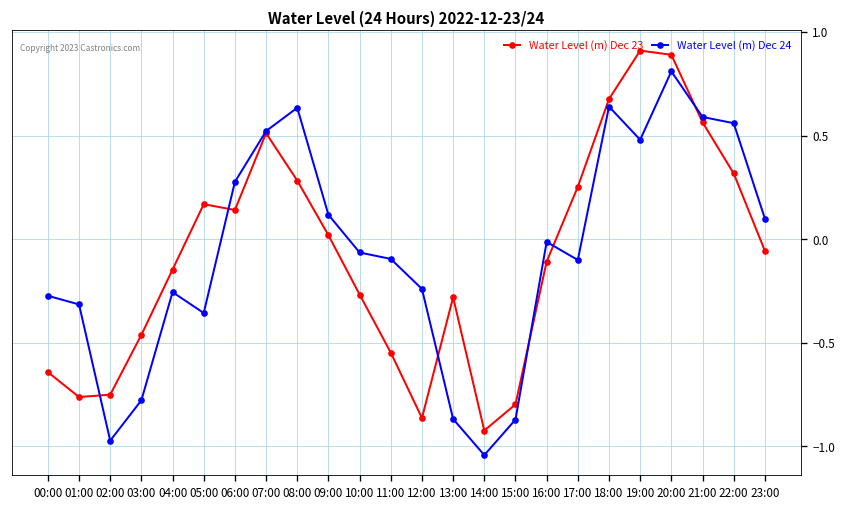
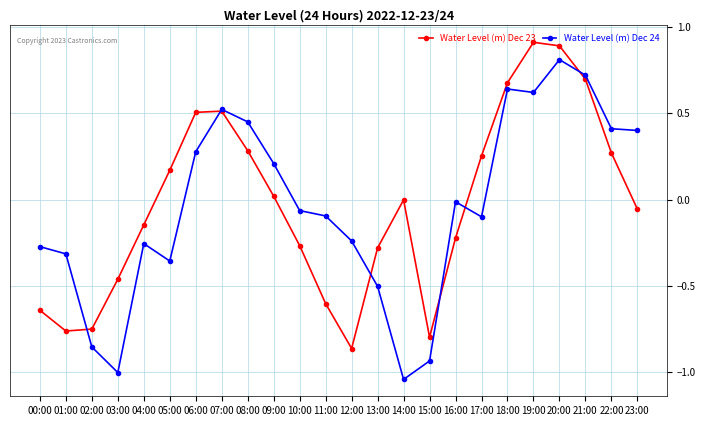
Water Level (m) Dec 24, 02:00: -0.97 -> -0.85
Water Level (m) Dec 24, 03:00: -0.78 -> -1.00
Water Level (m) Dec 23, 06:00: 0.14 -> 0.50
Water Level (m) Dec 24, 08:00: 0.63 -> 0.45
Water Level (m) Dec 24, 09:00: 0.12 -> 0.21
Water Level (m) Dec 23, 11:00: -0.55 -> -0.60
Water Level (m) Dec 24, 13:00: -0.87 -> -0.50
Water Level (m) Dec 23, 14:00: -0.92 -> 0.00
Water Level (m) Dec 24, 15:00: -0.87 -> -0.93
Water Level (m) Dec 23, 16:00: -0.11 -> -0.22
Water Level (m) Dec 24, 19:00: 0.48 -> 0.62
Water Level (m) Dec 23, 21:00: 0.56 -> 0.70
Water Level (m) Dec 24, 21:00: 0.59 -> 0.72
Water Level (m) Dec 23, 22:00: 0.32 -> 0.27
Water Level (m) Dec 24, 22:00: 0.56 -> 0.41
Water Level (m) Dec 24, 23:00: 0.1 -> 0.4
